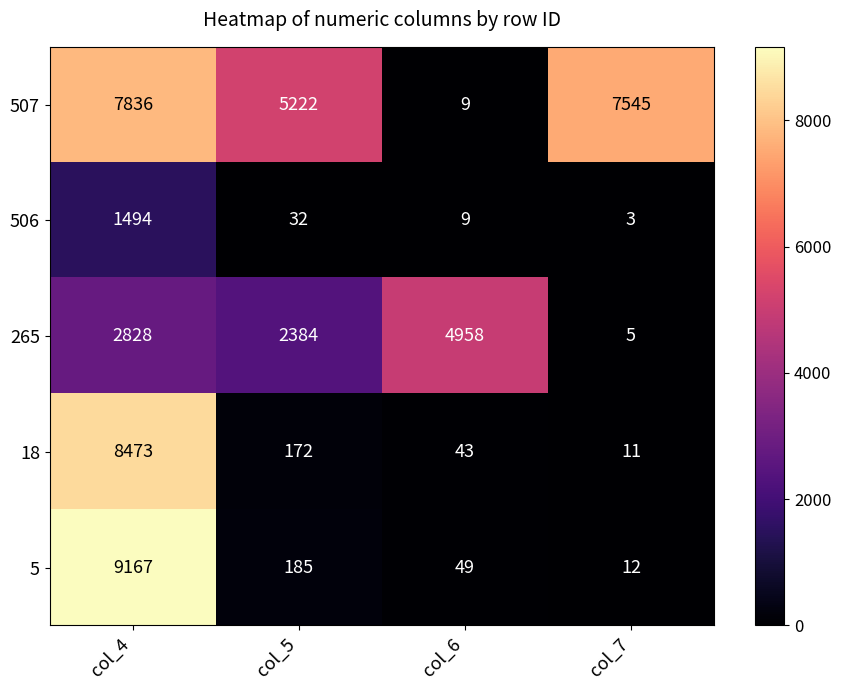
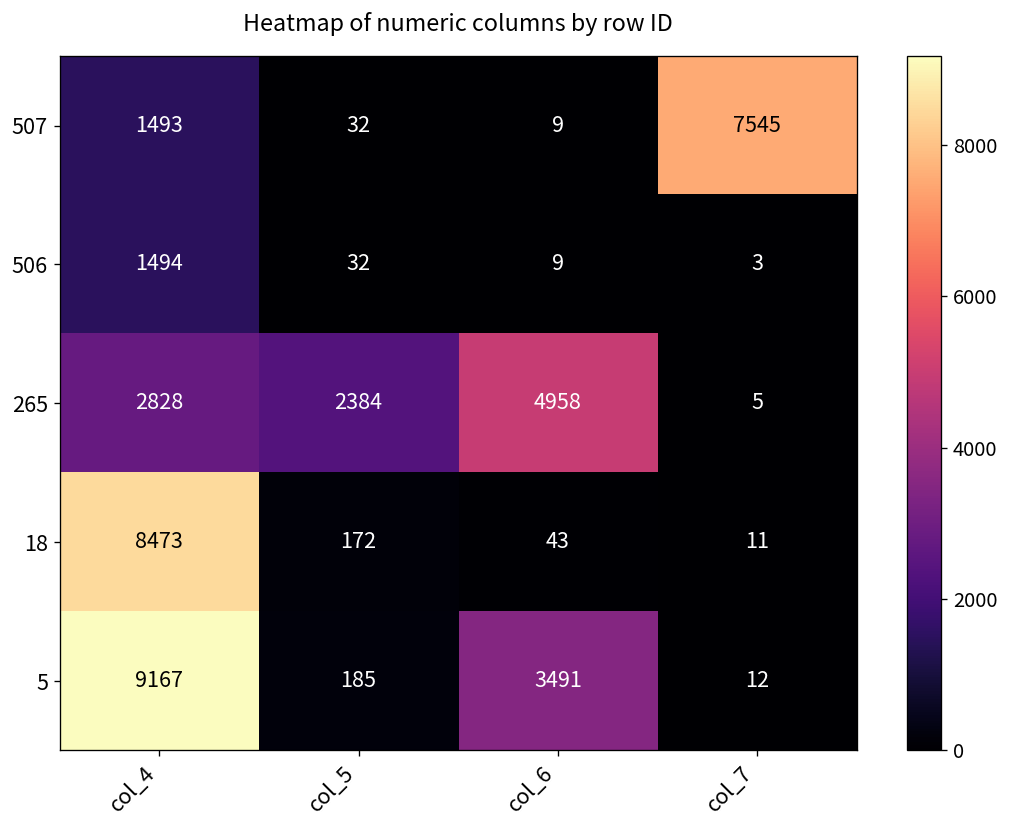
507, col_4: 7836 -> 1493
507, col_5: 5222 -> 32
5, col_6: 49 -> 3491
